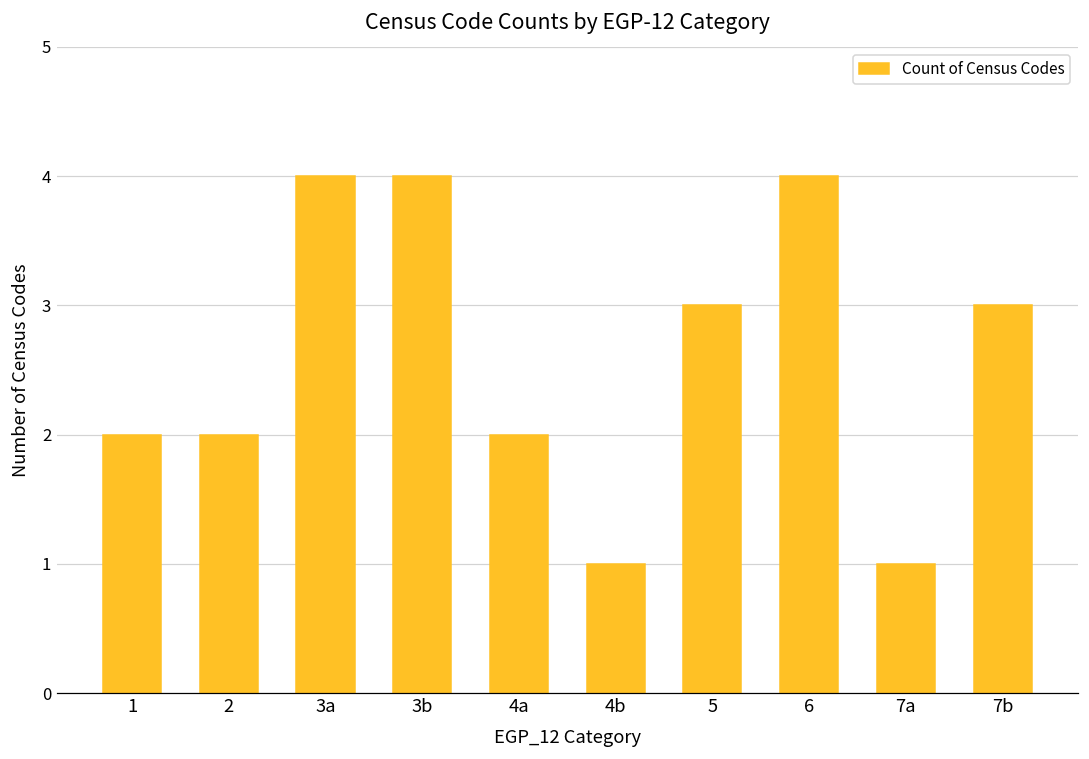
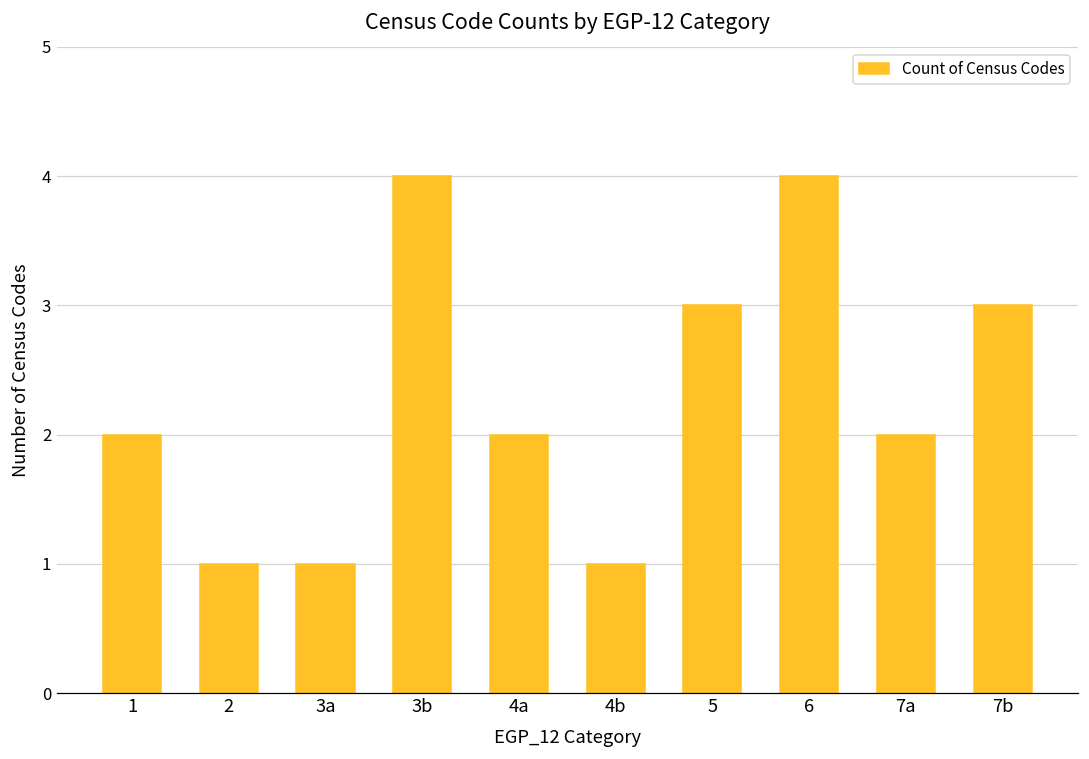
2: 2 -> 1
3a: 4 -> 1
7a: 1 -> 2
